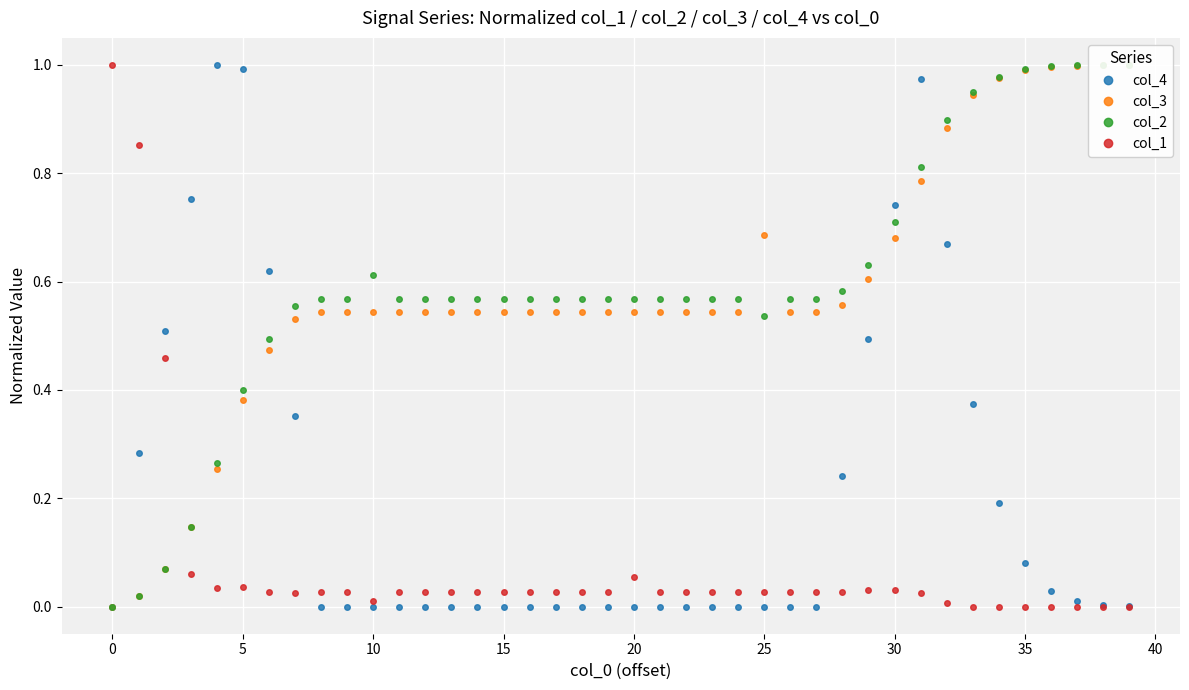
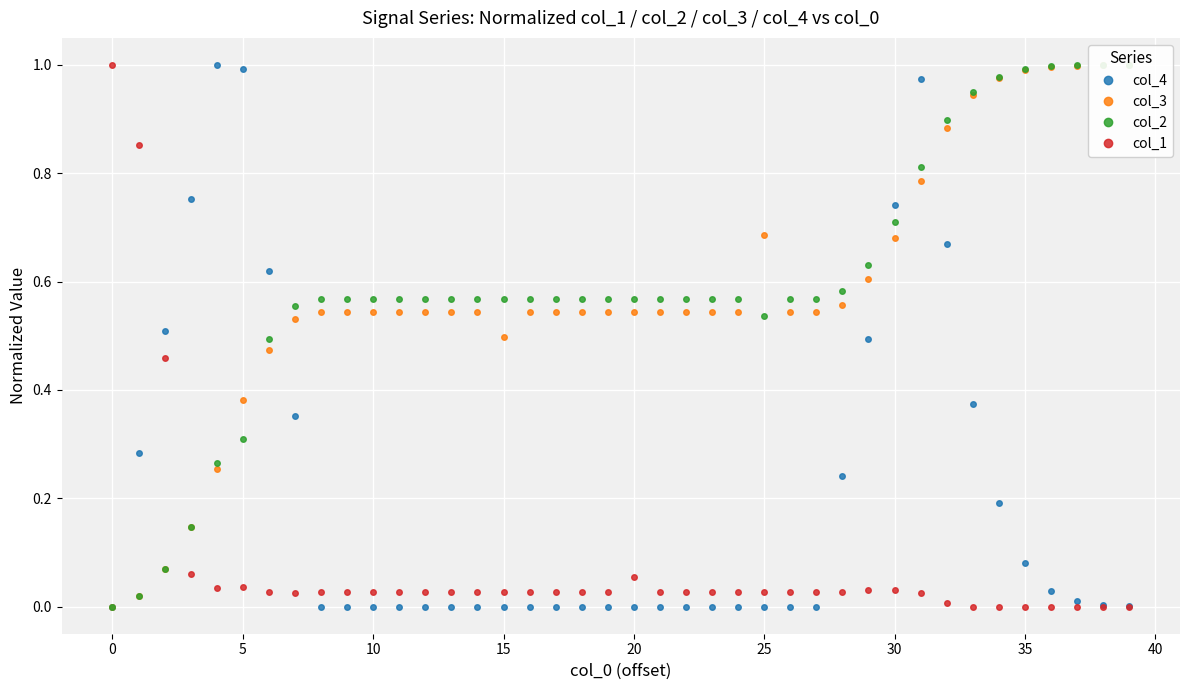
col_2, 5: 0.40 -> 0.31
col_2, 10: 0.61 -> 0.57
col_1, 10: 0.01 -> 0.03
col_3, 15: 0.54 -> 0.50
